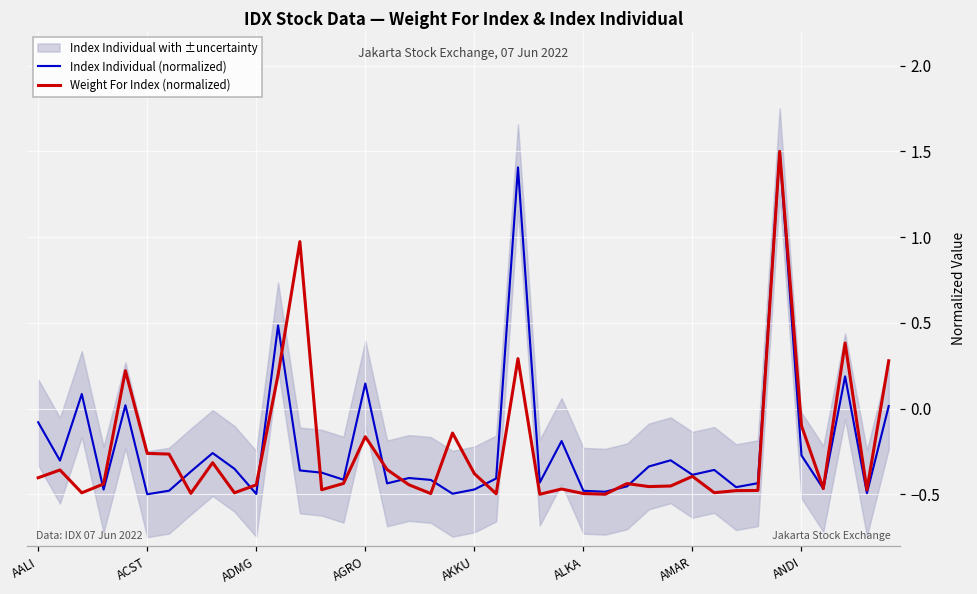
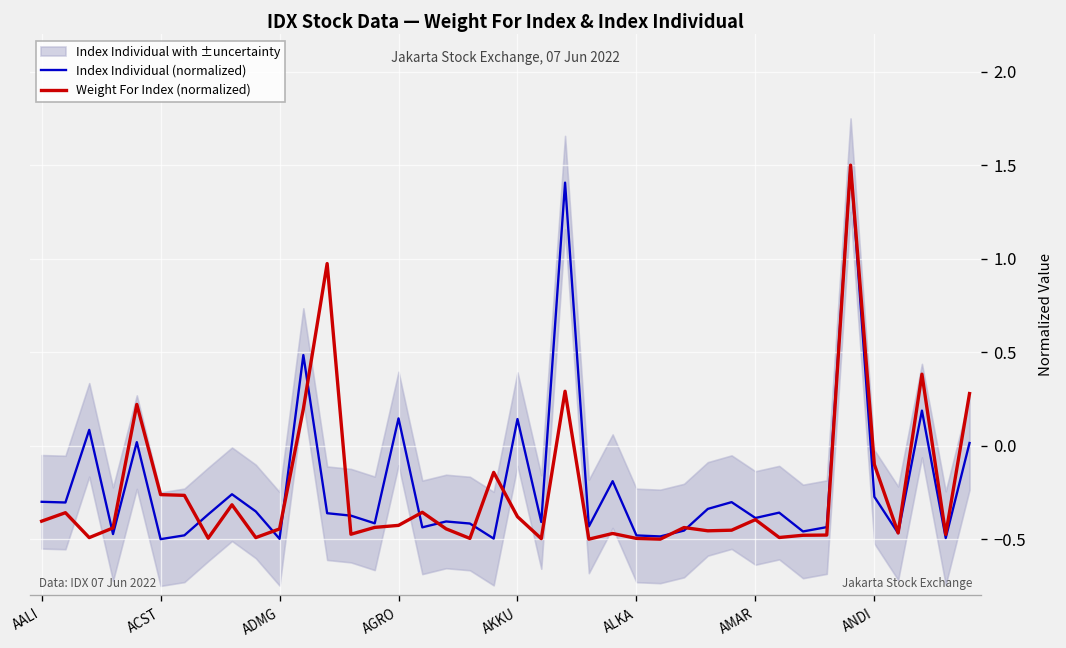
Index Individual (normalized), AALI: -0.08 -> -0.30
Weight For Index (normalized), AGRO: -0.16 -> -0.43
Index Individual (normalized), AKKU: -0.47 -> 0.14
